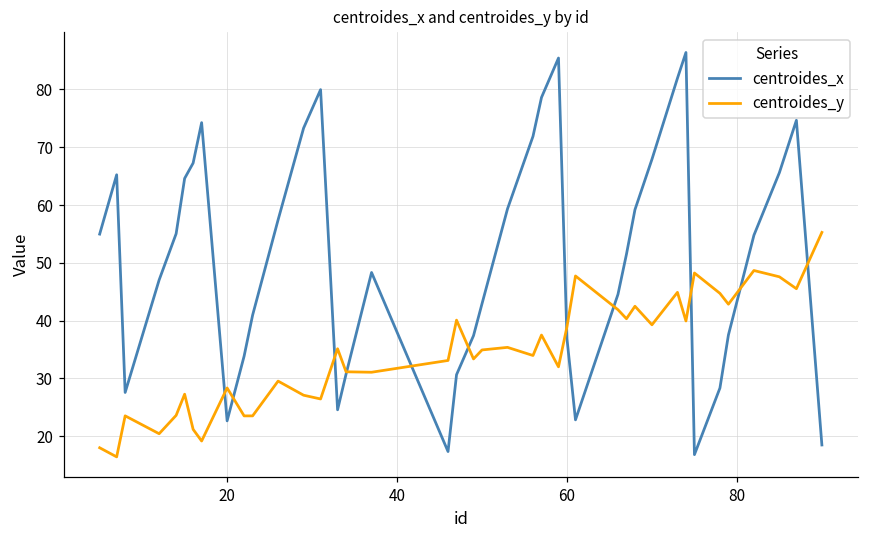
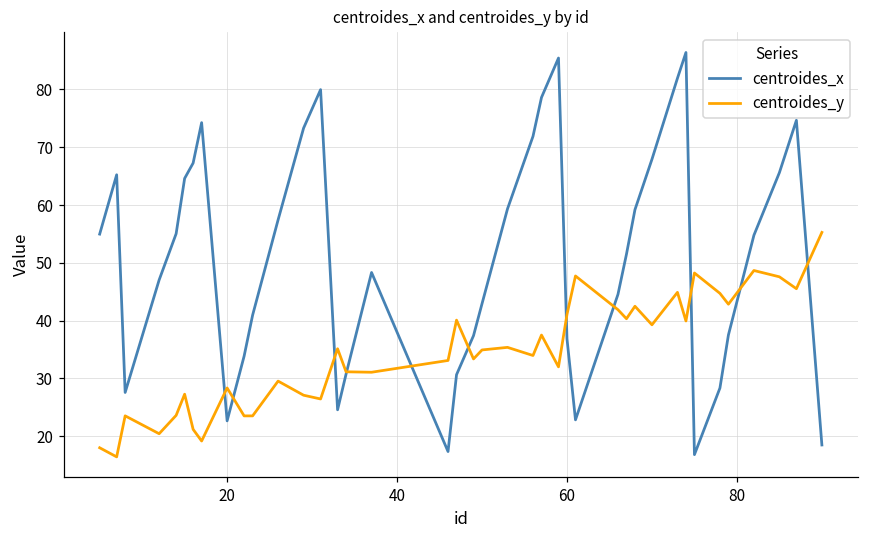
centroides_y, 60: 39 -> 41
